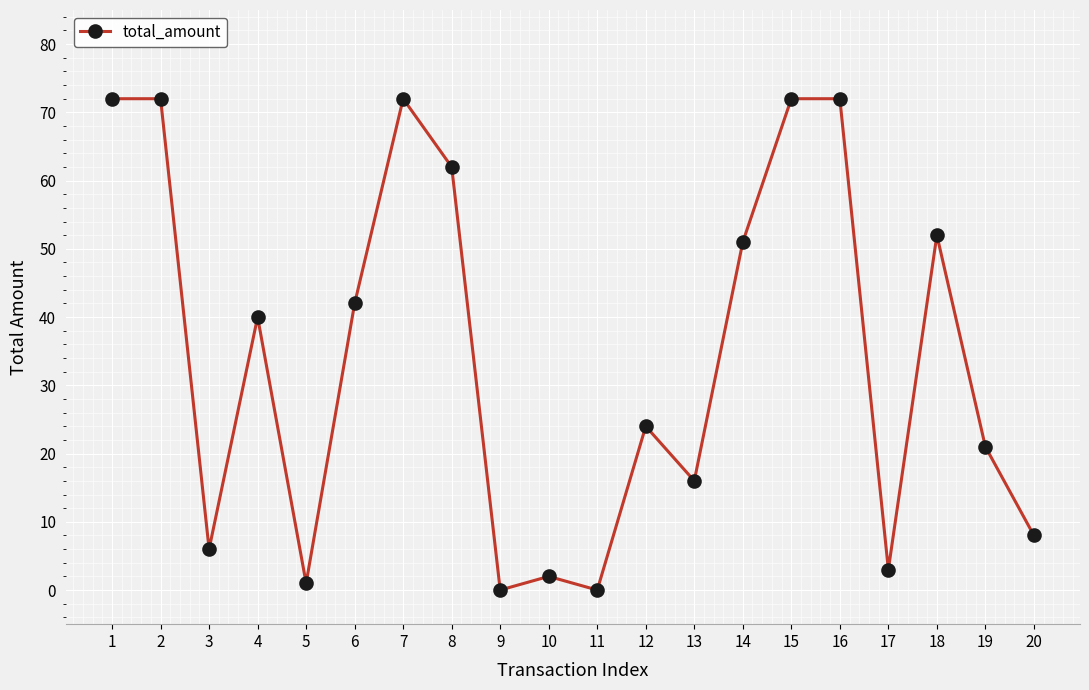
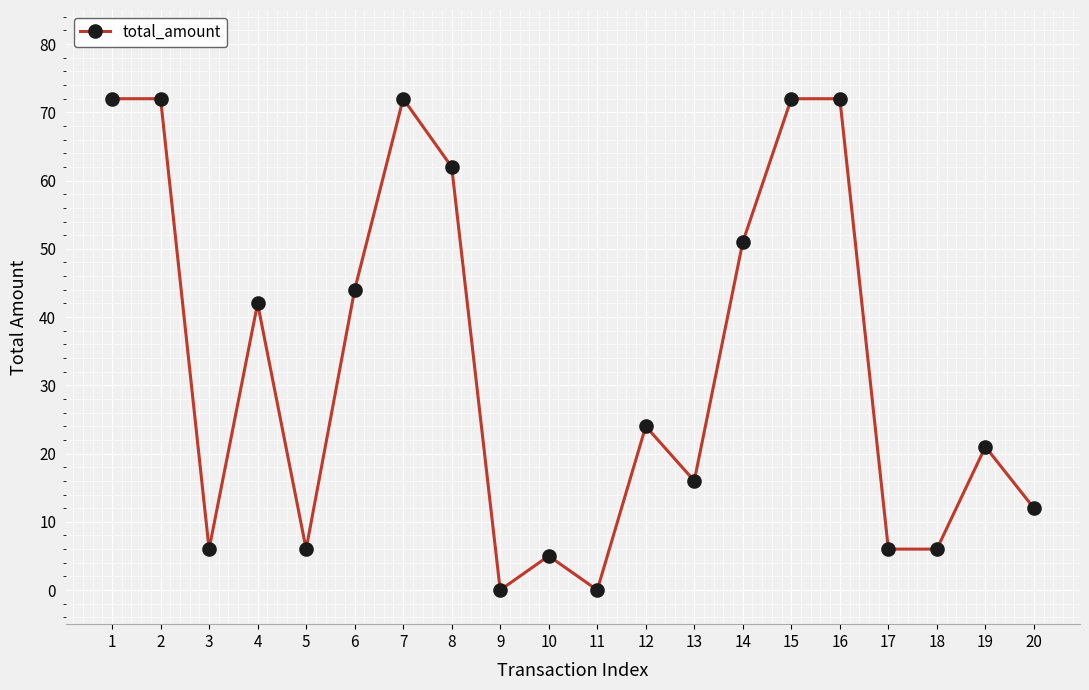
4: 40 -> 42
5: 1 -> 6
6: 42 -> 44
10: 2 -> 5
17: 3 -> 6
18: 52 -> 6
20: 8 -> 12
